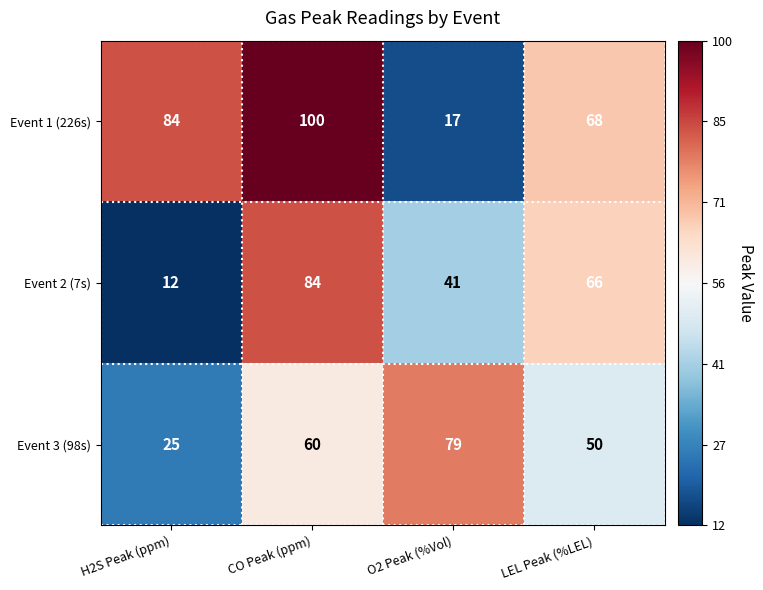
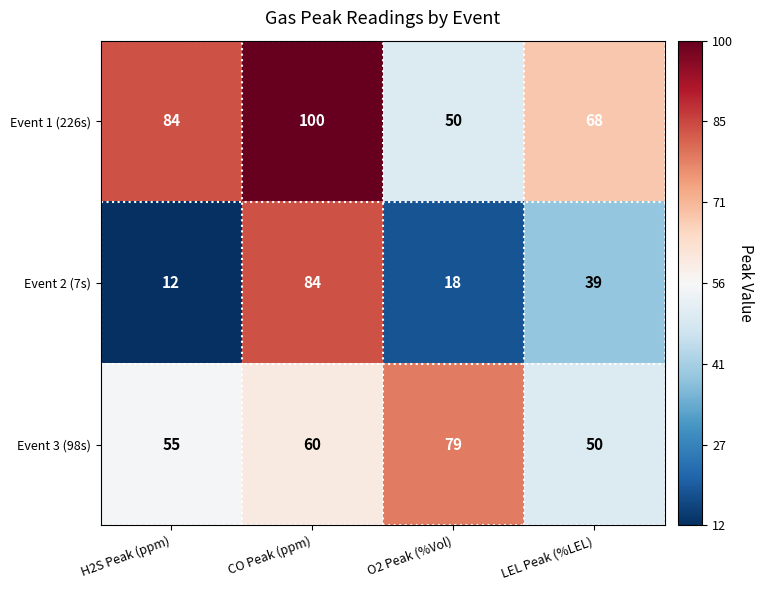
Event 1 (226s), O2 Peak (%Vol): 17 -> 50
Event 2 (7s), O2 Peak (%Vol): 41 -> 18
Event 2 (7s), LEL Peak (%LEL): 66 -> 39
Event 3 (98s), H2S Peak (ppm): 25 -> 55
